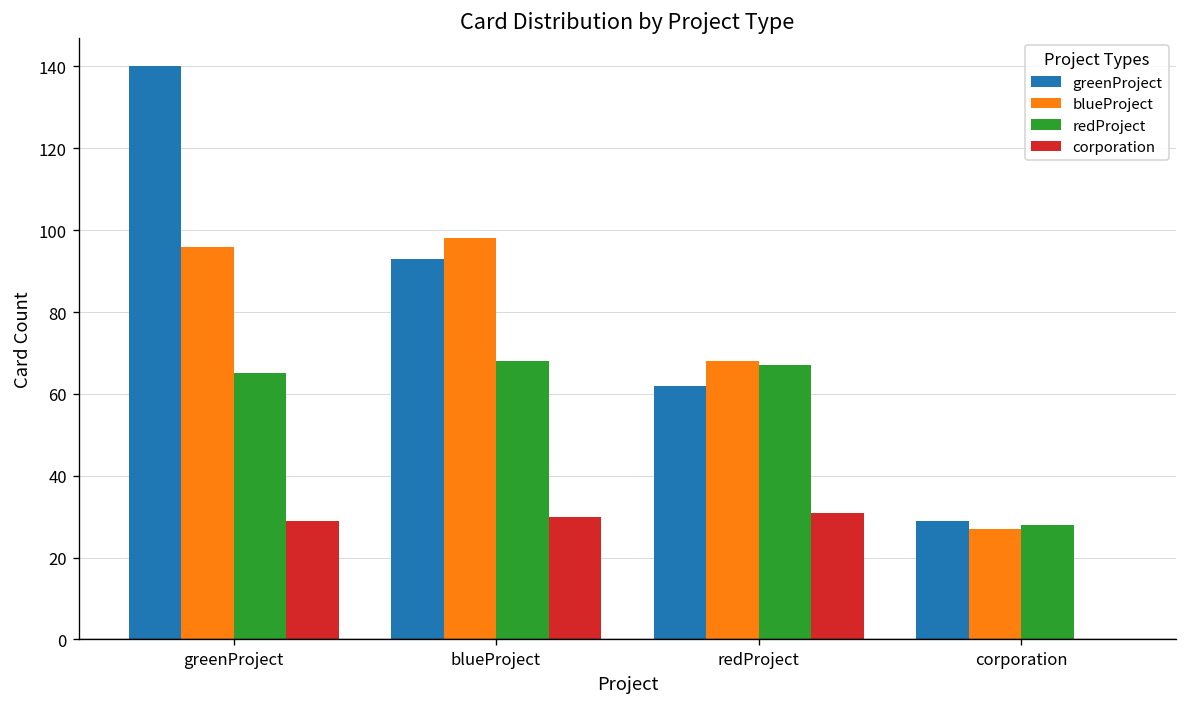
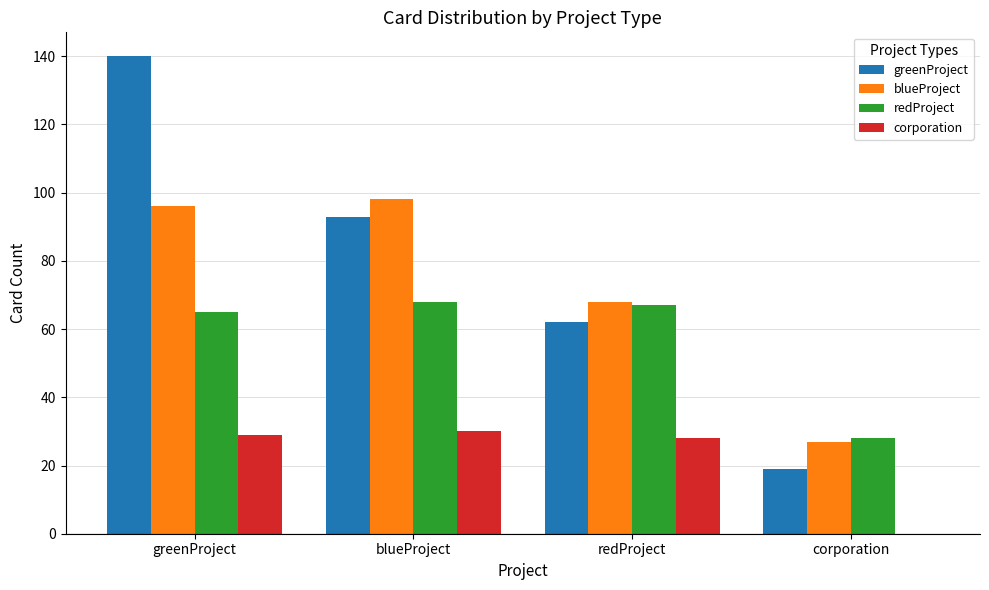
corporation, redProject: 31 -> 28
greenProject, corporation: 29 -> 19
